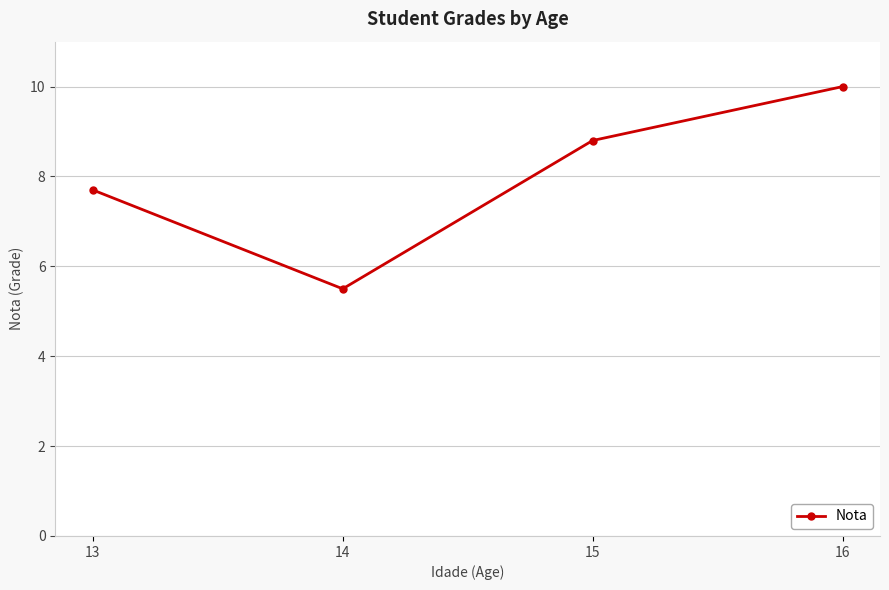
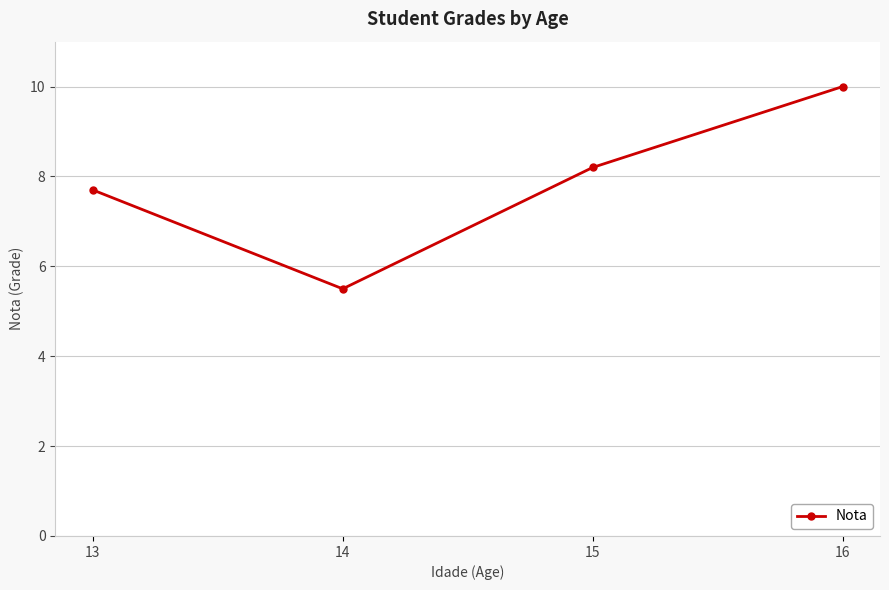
15: 8.8 -> 8.2
